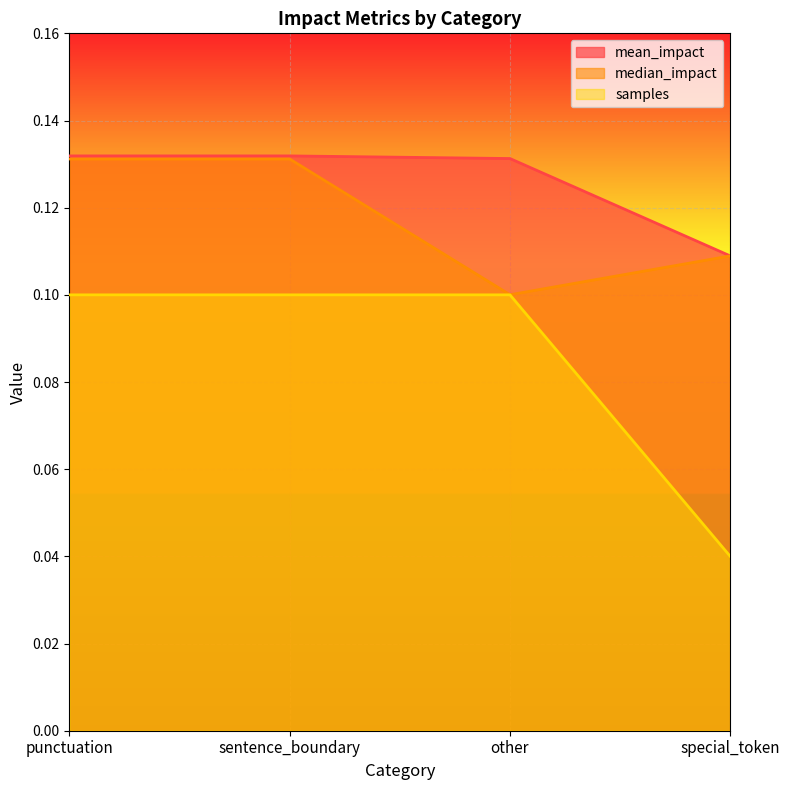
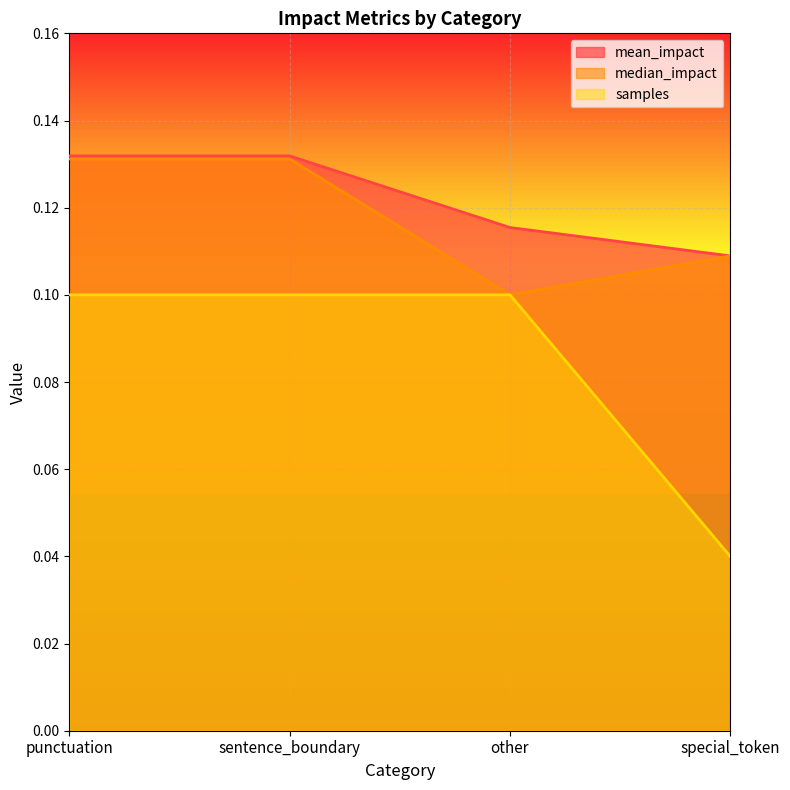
mean_impact, other: 0.131 -> 0.115
